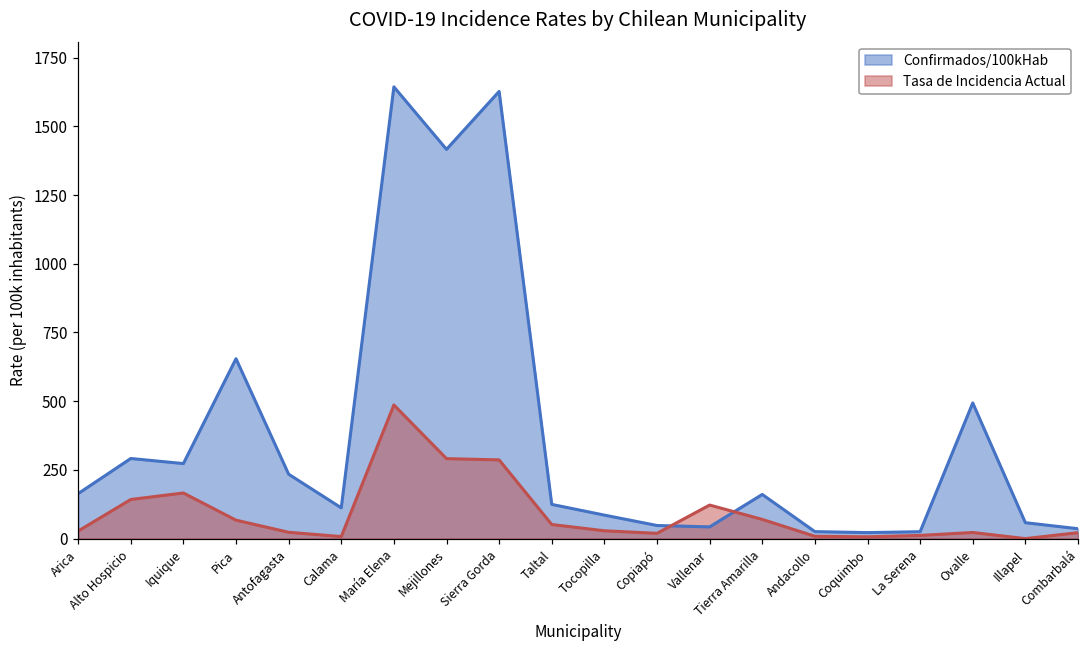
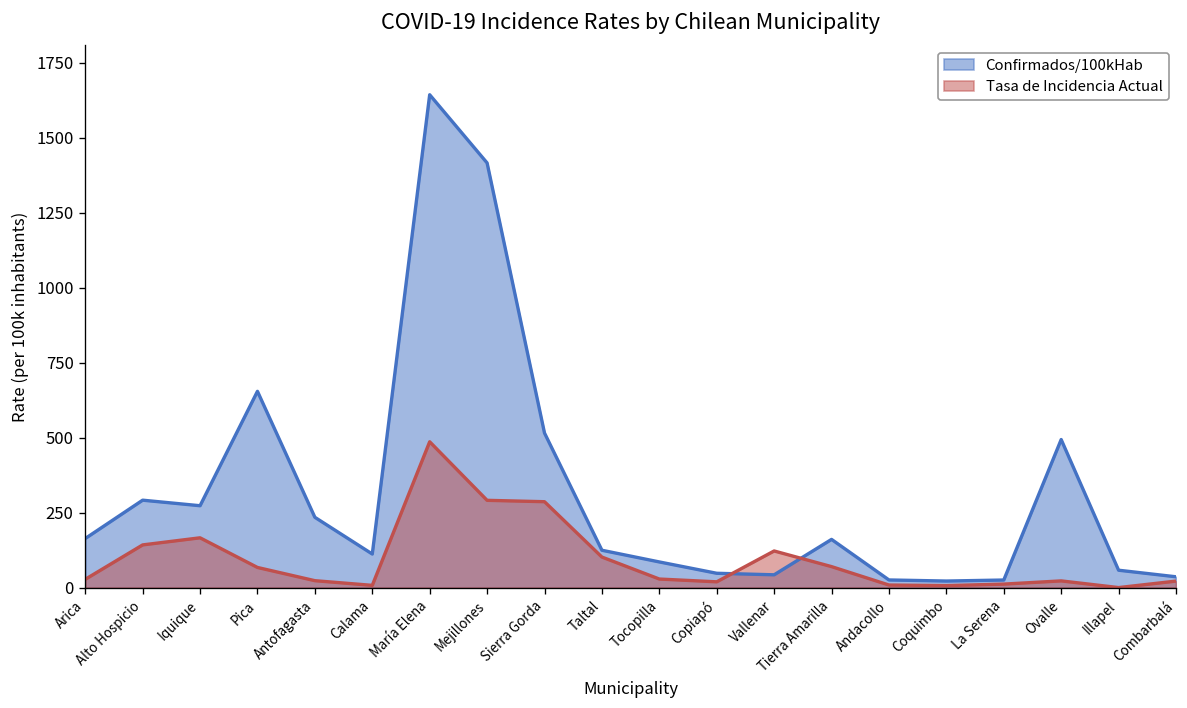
Confirmados/100kHab, Sierra Gorda: 1630 -> 520
Tasa de Incidencia Actual, Taltal: 50 -> 100
